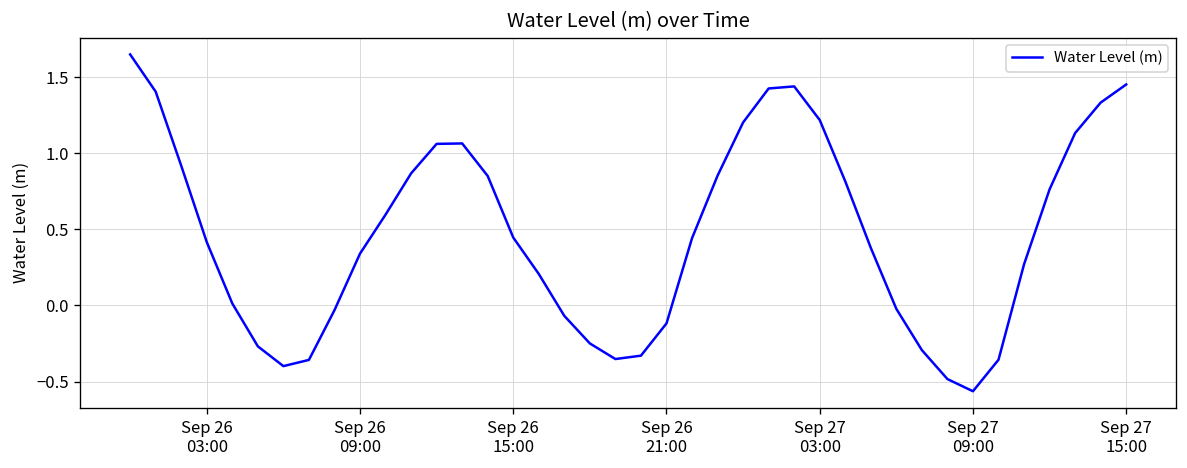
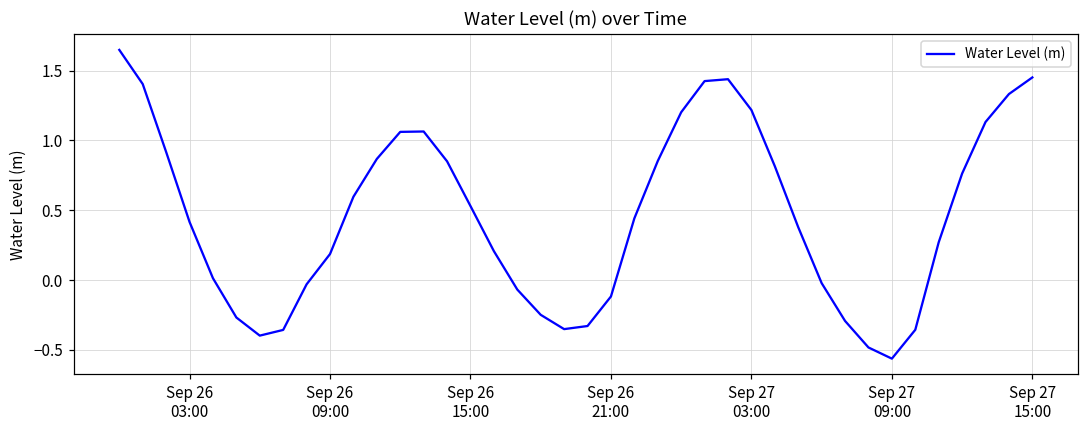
Sep 26 09:00: 0.34 -> 0.19
Sep 26 15:00: 0.45 -> 0.53
